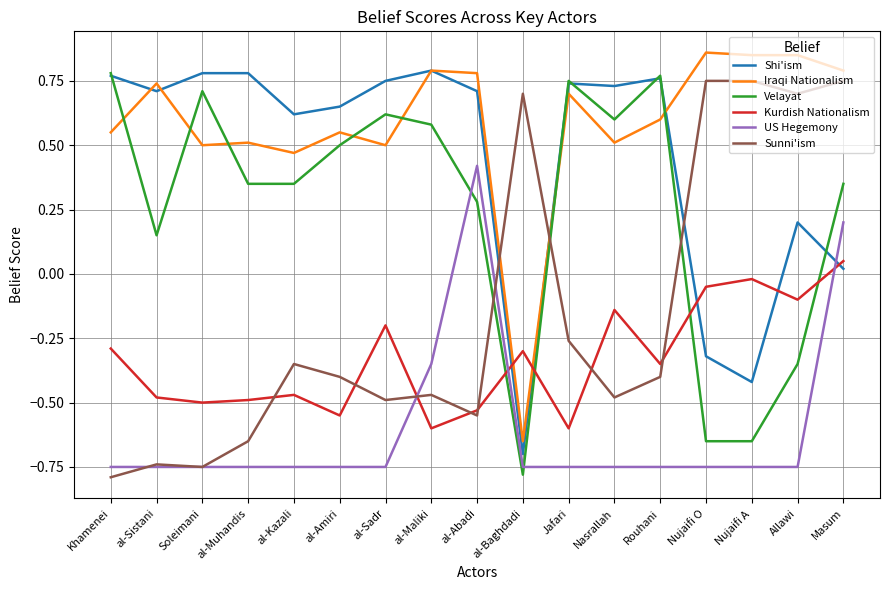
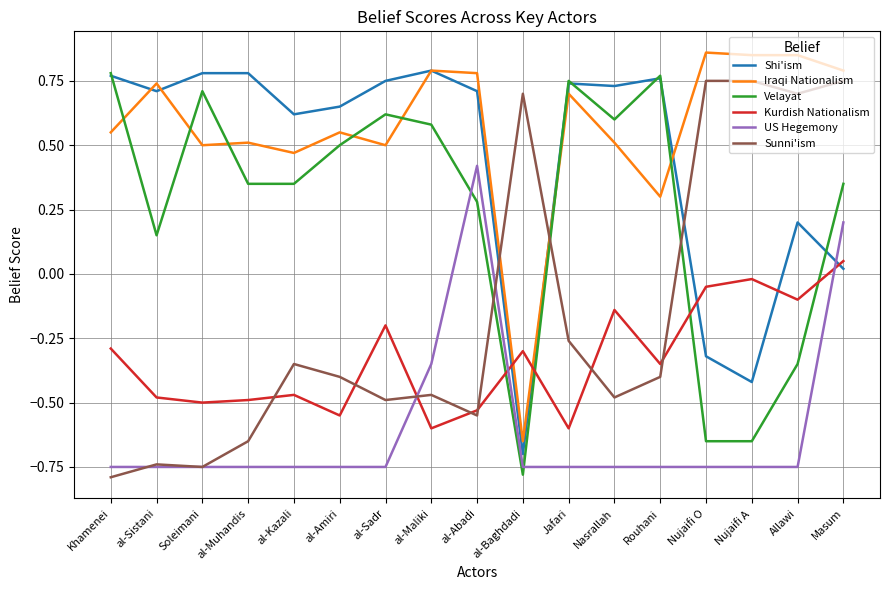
Iraqi Nationalism, Rouhani: 0.6 -> 0.3
